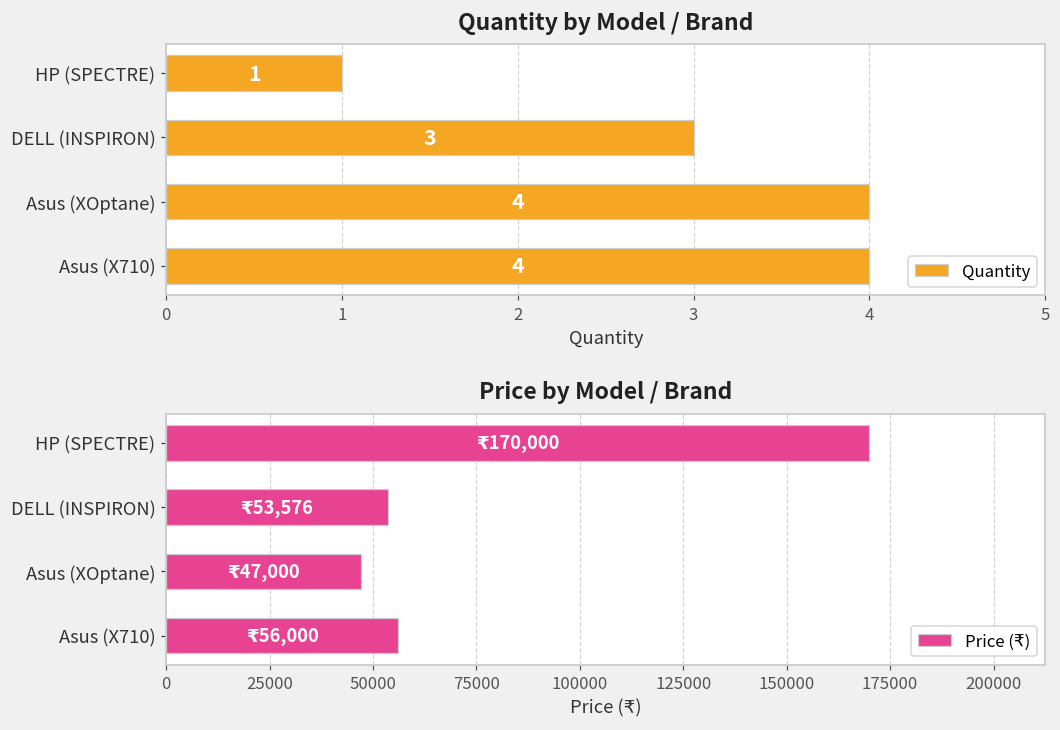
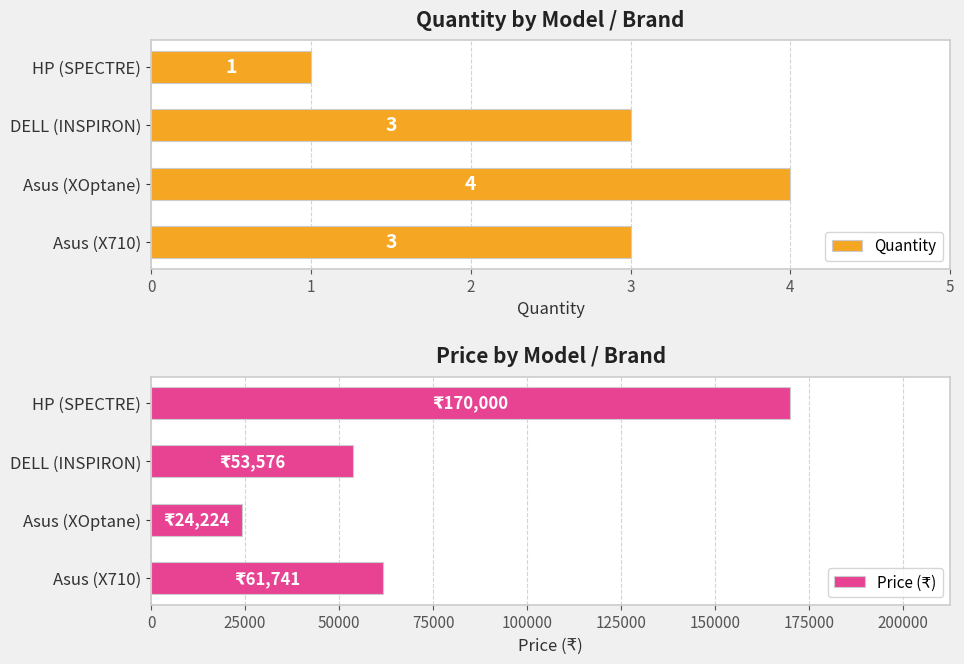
Quantity by Model / Brand, Asus (X710): 4 -> 3
Price by Model / Brand, Asus (XOptane): 47,000 -> 24,224
Price by Model / Brand, Asus (X710): 56,000 -> 61,741
